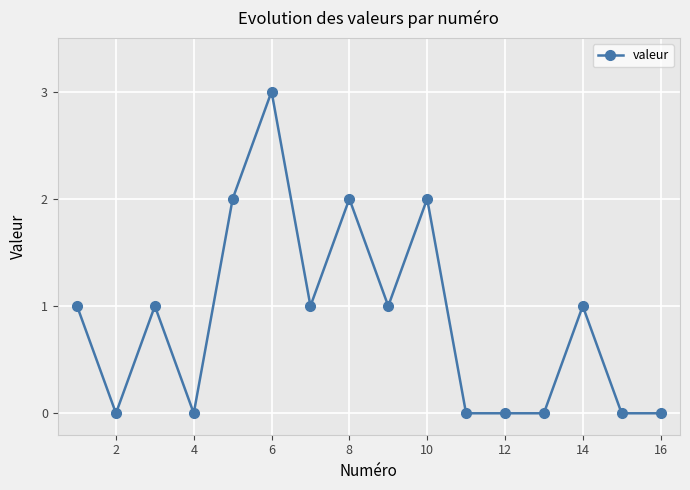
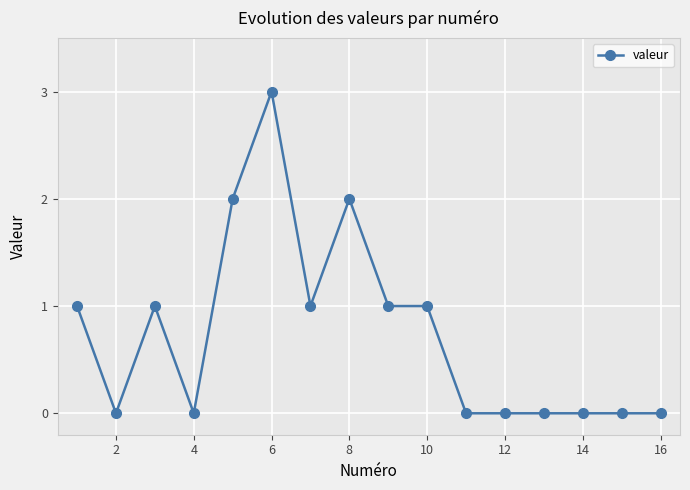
10: 2 -> 1
14: 1 -> 0
